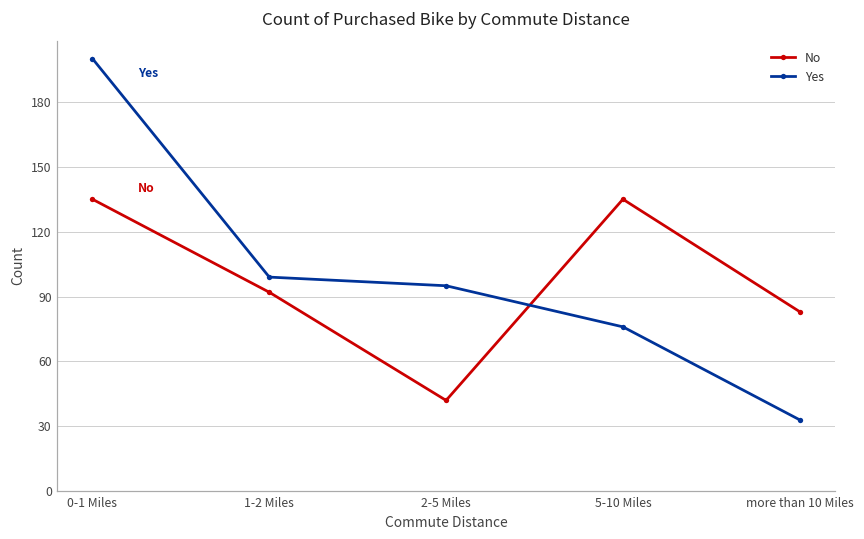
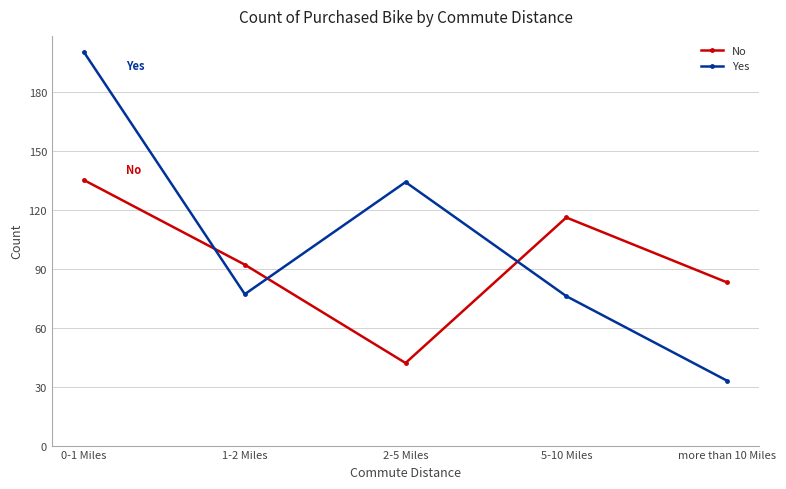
Yes, 1-2 Miles: 99 -> 77
Yes, 2-5 Miles: 95 -> 134
No, 5-10 Miles: 135 -> 116
